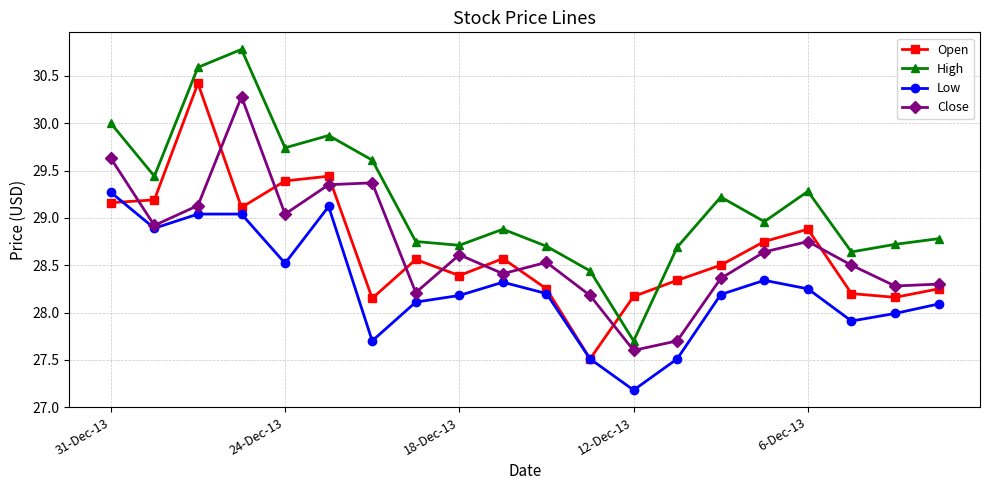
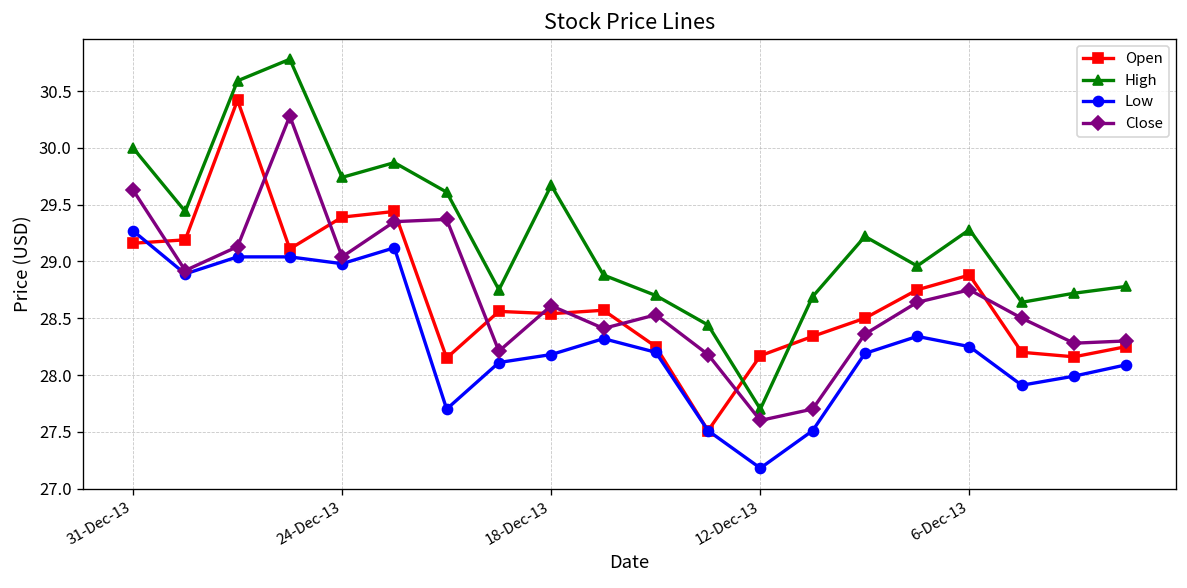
Low, 24-Dec-13: 28.5 -> 29.0
Open, 18-Dec-13: 28.4 -> 28.5
High, 18-Dec-13: 28.7 -> 29.7
